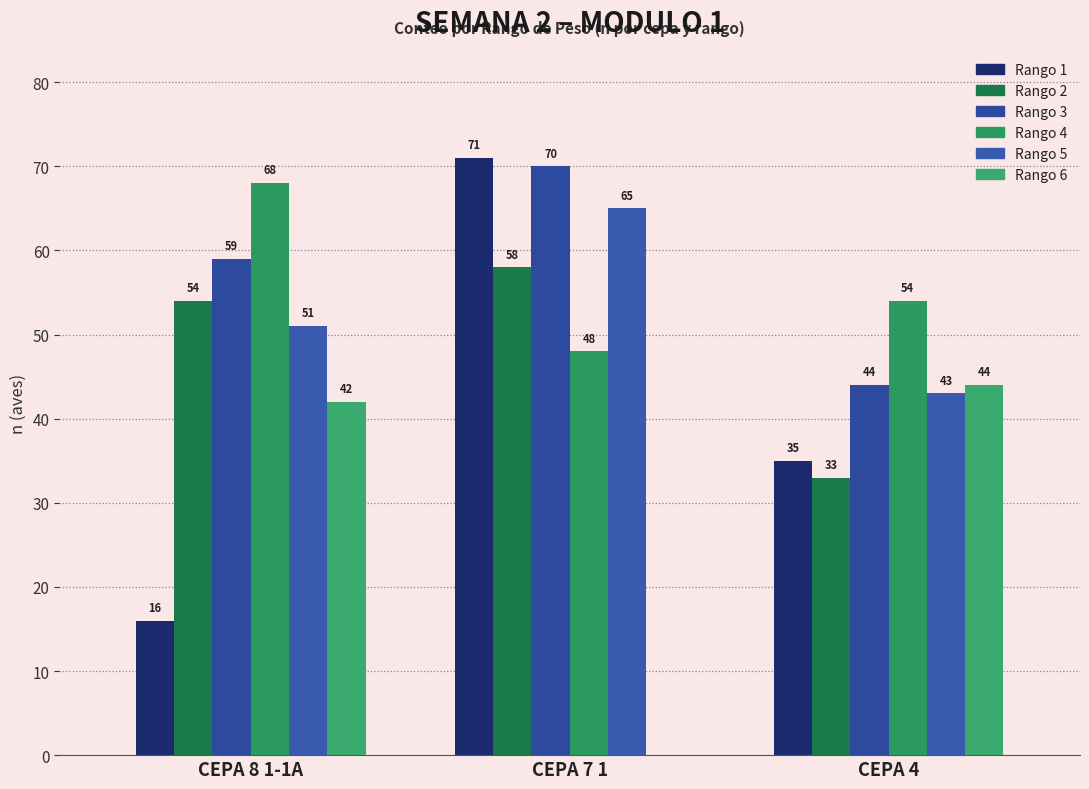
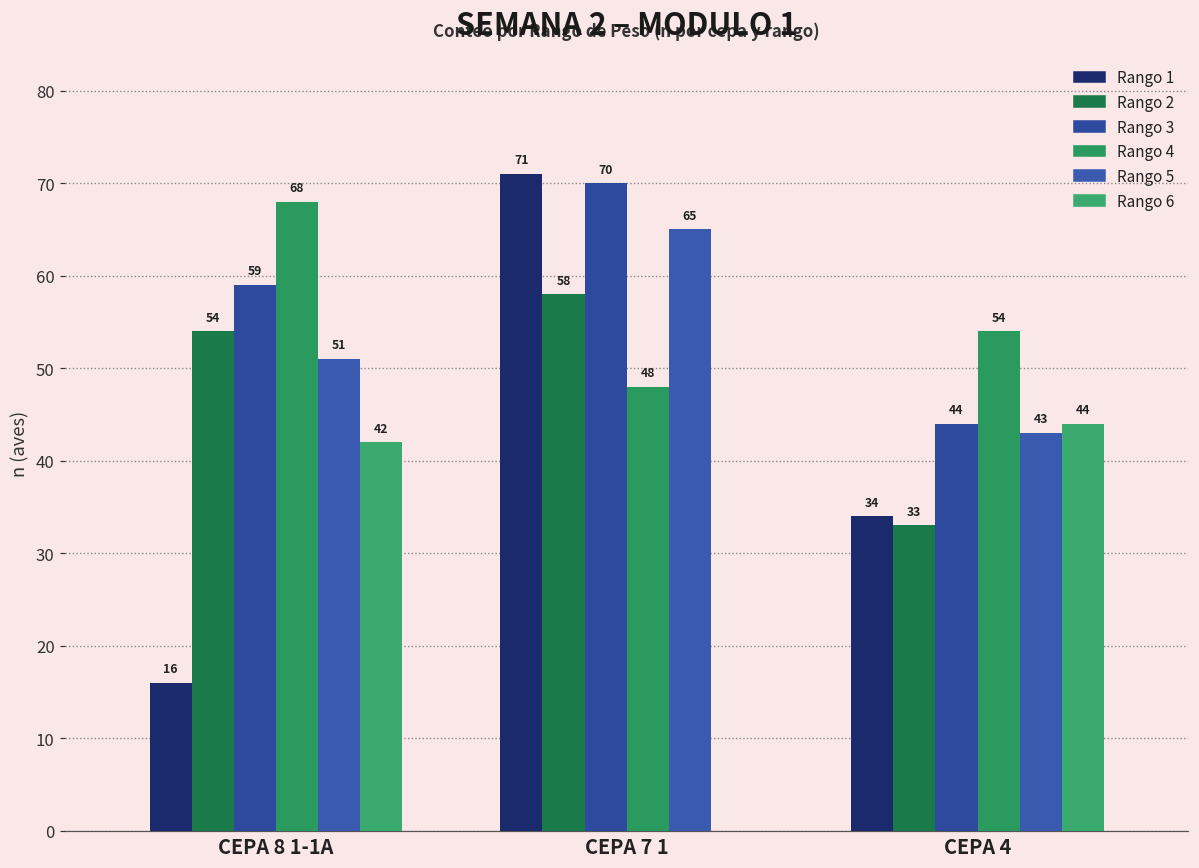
Rango 1, CEPA 4: 35 -> 34
